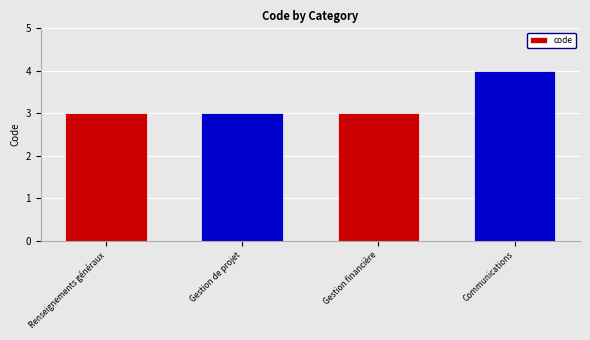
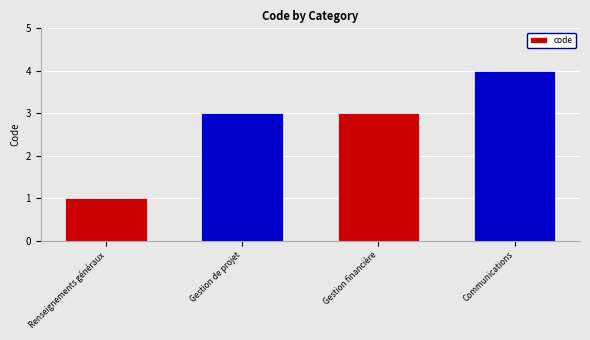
Renseignements généraux: 3 -> 1
